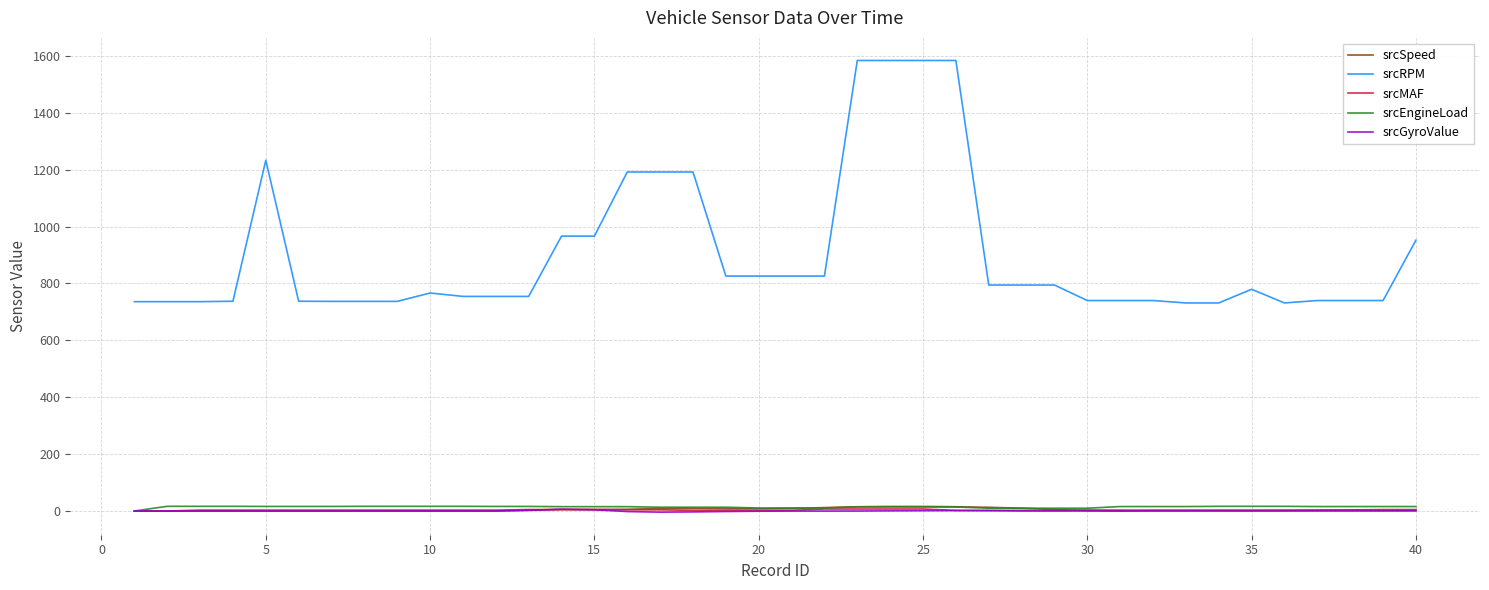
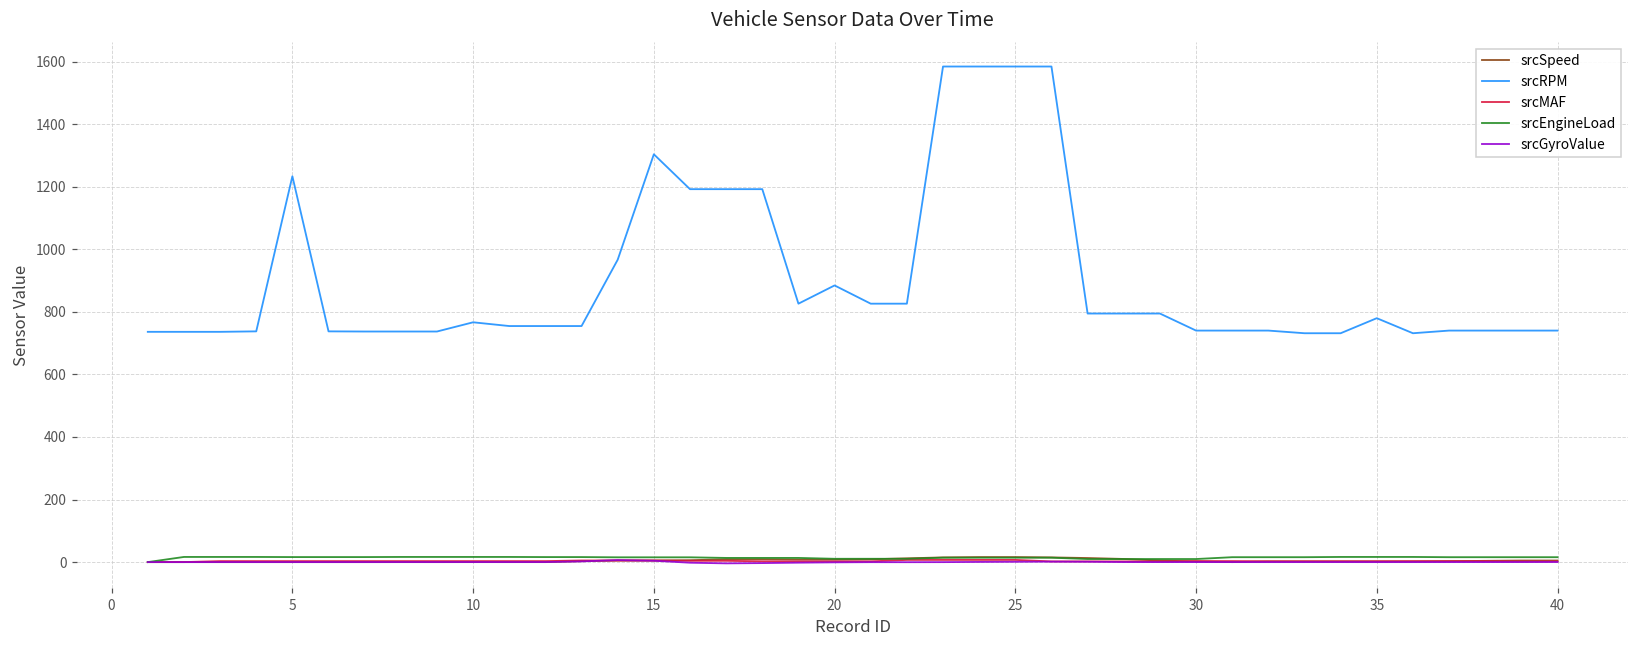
srcRPM, 15: 970 -> 1300
srcRPM, 20: 830 -> 880
srcRPM, 40: 950 -> 740
